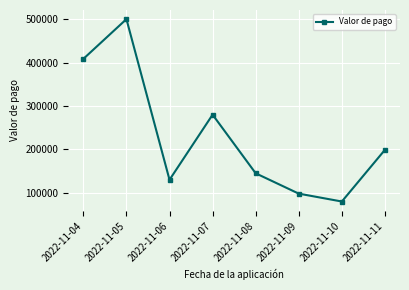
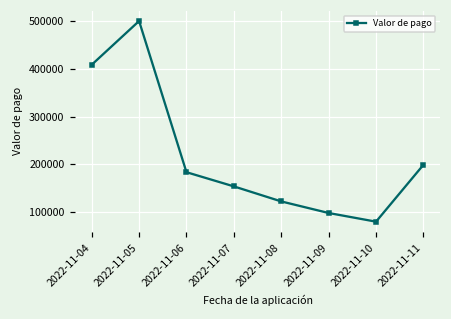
2022-11-06: 130000 -> 180000
2022-11-07: 280000 -> 150000
2022-11-08: 150000 -> 120000
